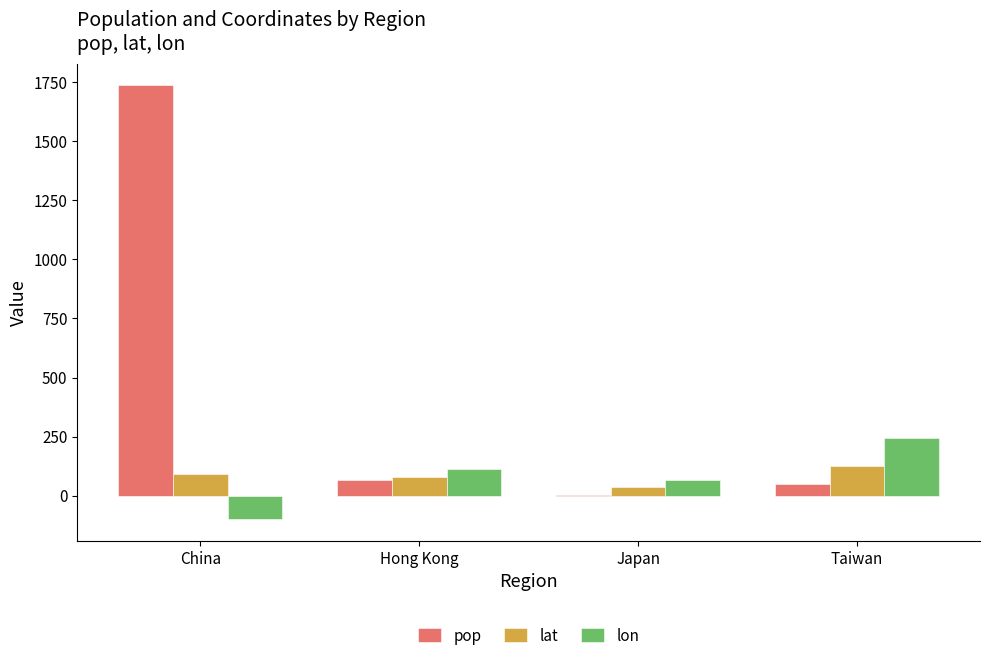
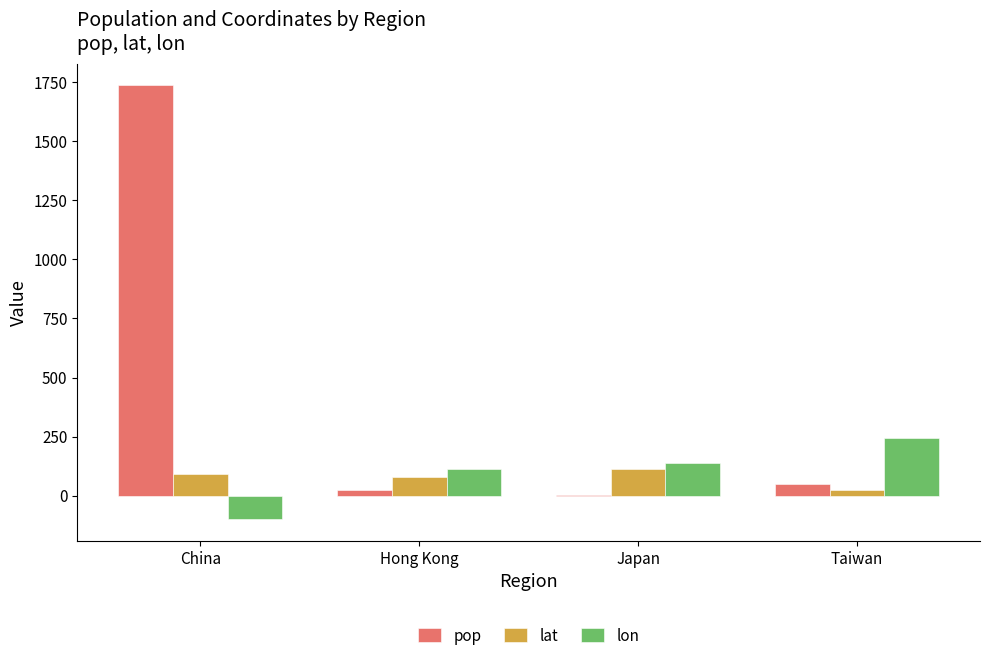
pop, Hong Kong: 70 -> 20
lat, Japan: 40 -> 110
lon, Japan: 70 -> 140
lat, Taiwan: 130 -> 20
